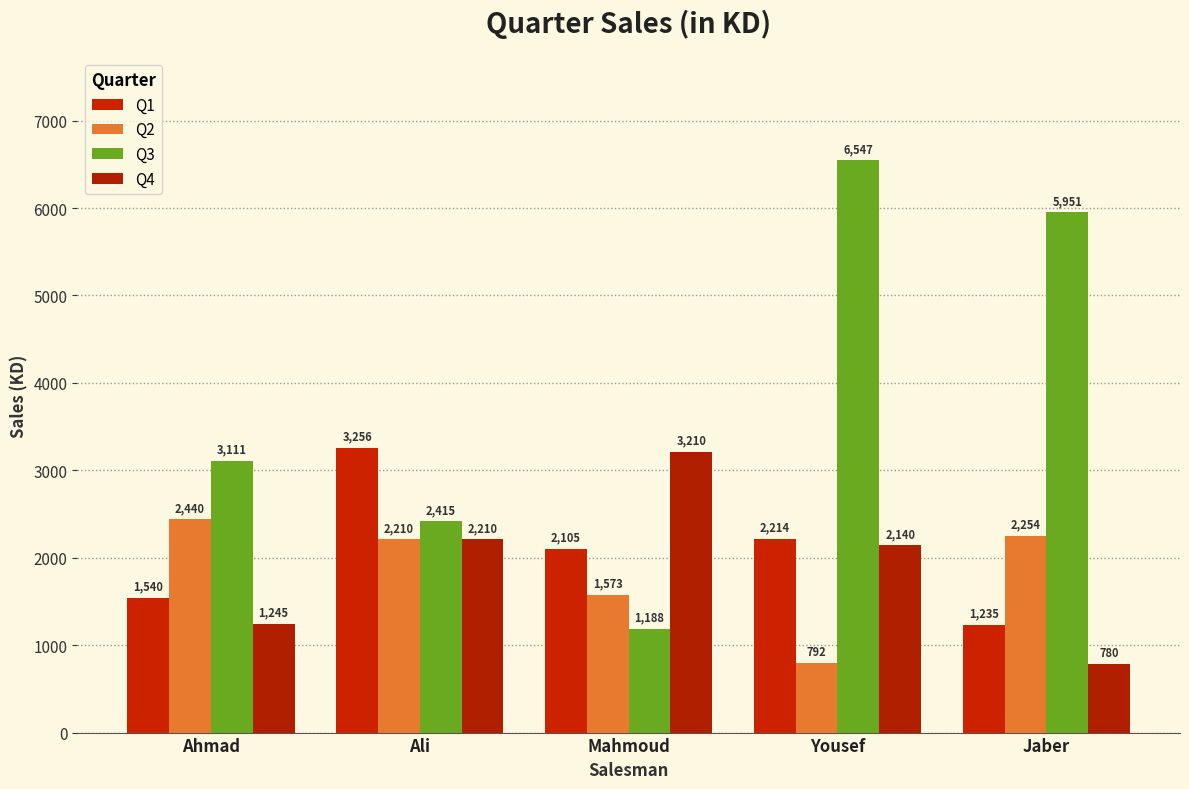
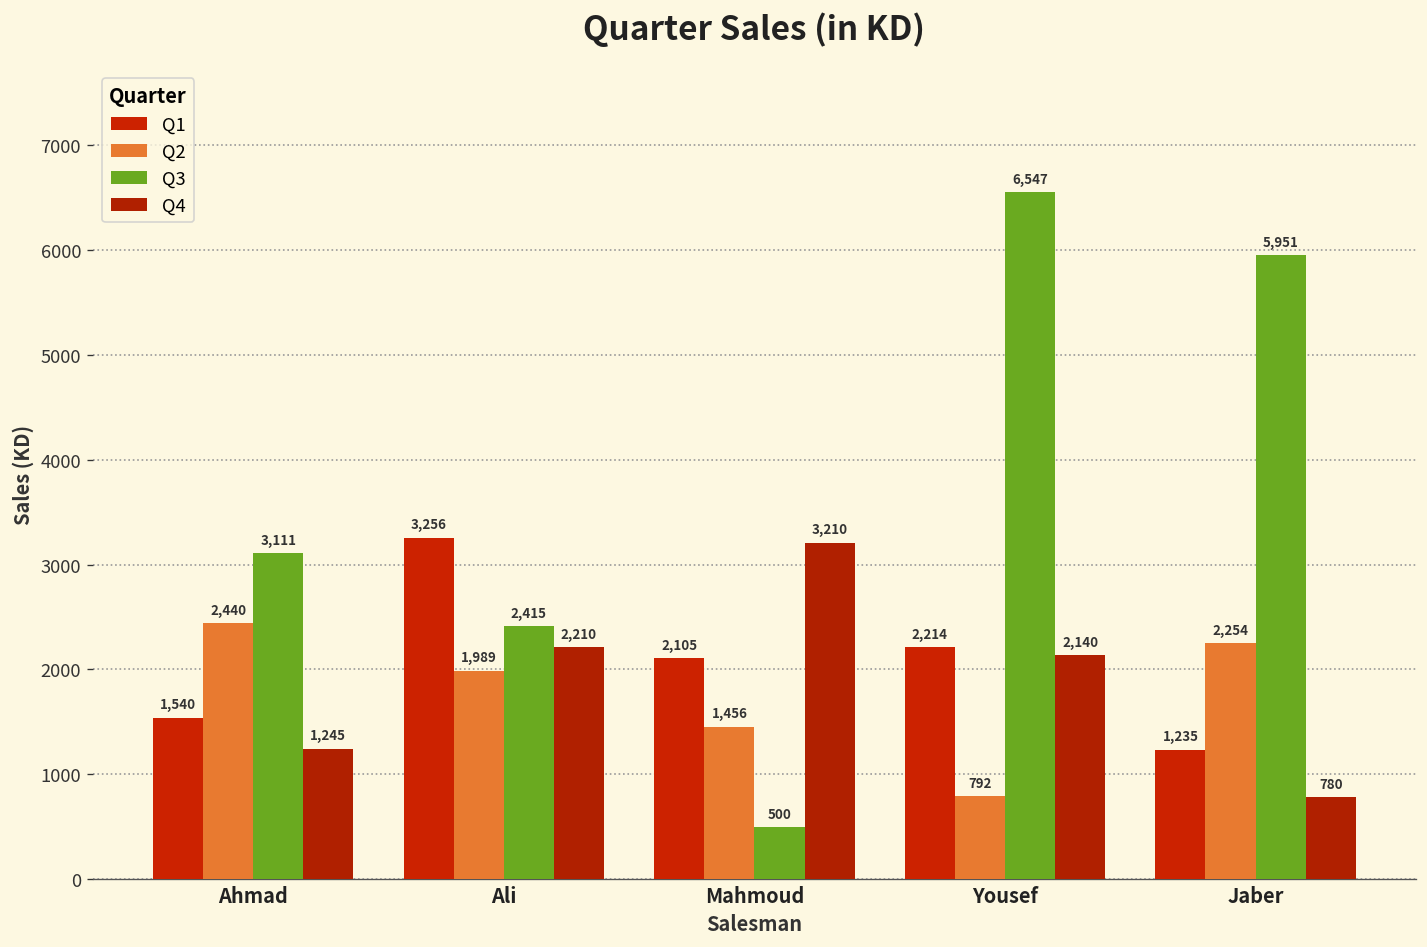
Q2, Ali: 2,210 -> 1,989
Q2, Mahmoud: 1,573 -> 1,456
Q3, Mahmoud: 1,188 -> 500
